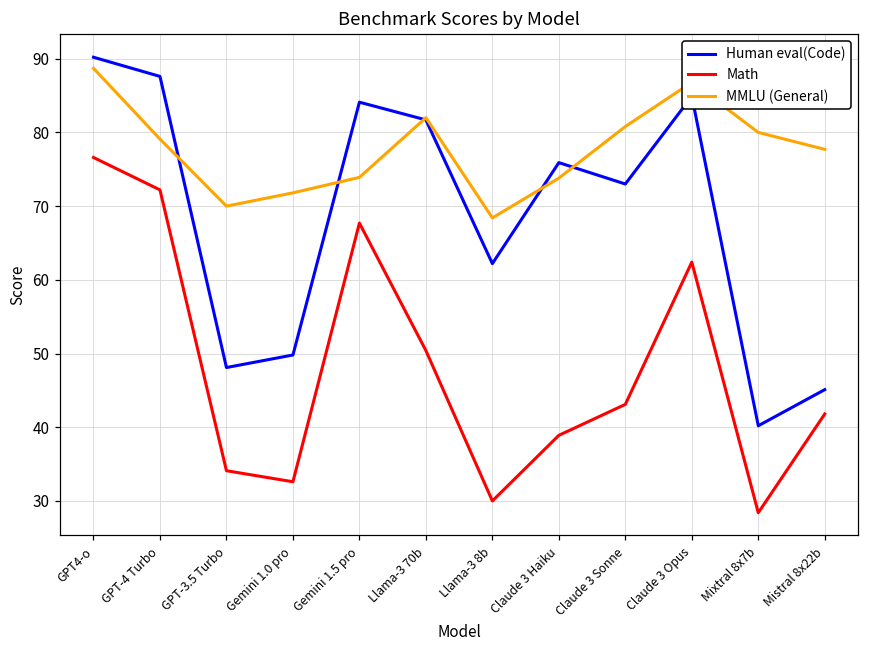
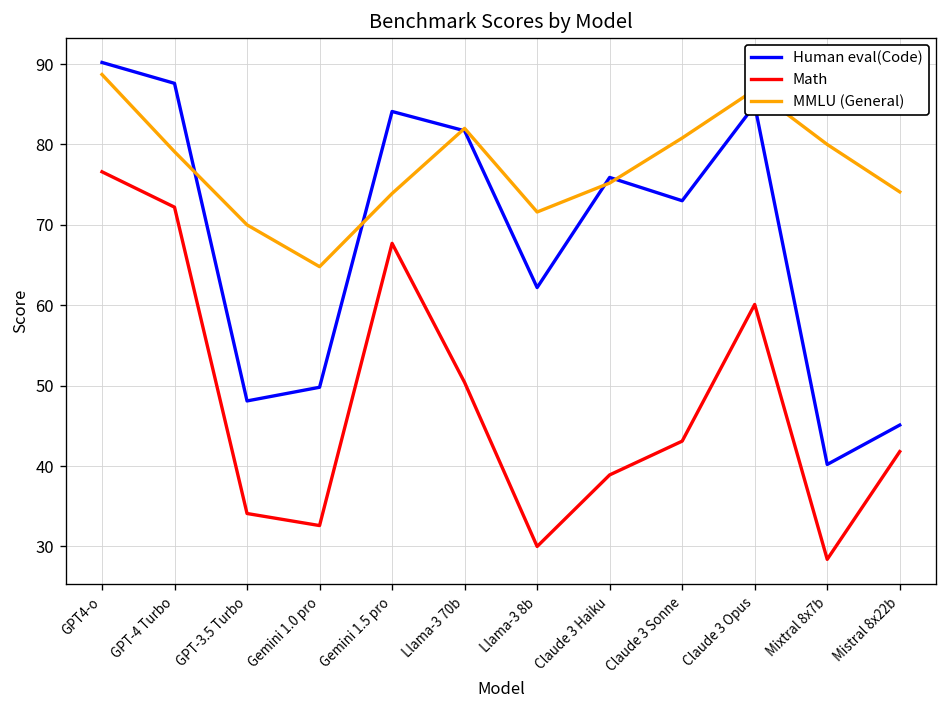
MMLU (General), Gemini 1.0 pro: 72 -> 65
MMLU (General), Llama-3 8b: 68 -> 72
MMLU (General), Claude 3 Haiku: 74 -> 75
Math, Claude 3 Opus: 62 -> 60
MMLU (General), Mistral 8x22b: 78 -> 74
